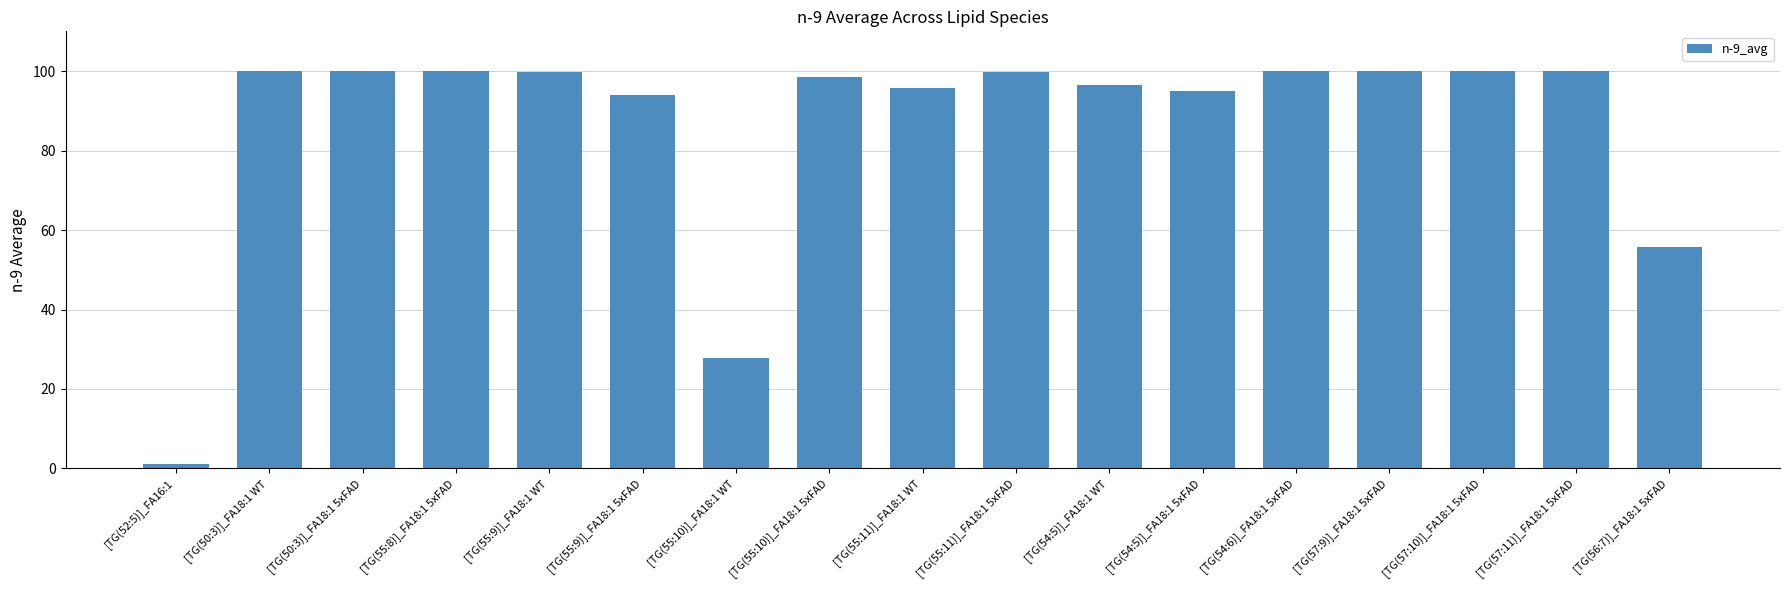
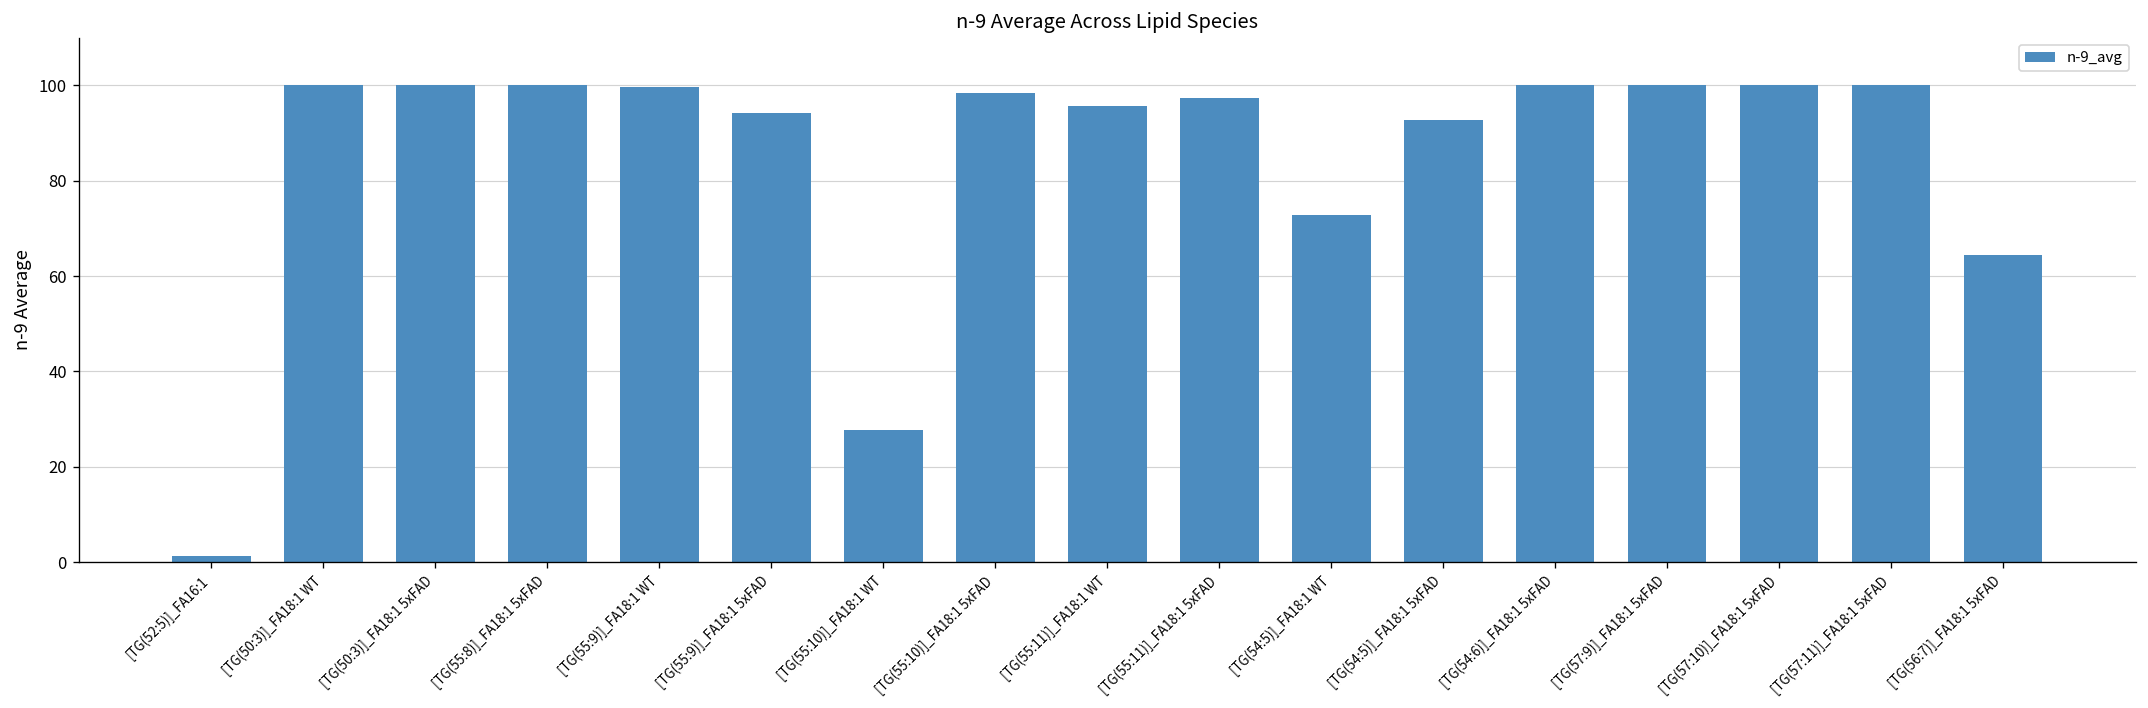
[TG(55:11)]_FA18:1 5xFAD: 100 -> 97
[TG(54:5)]_FA18:1 WT: 96 -> 73
[TG(54:5)]_FA18:1 5xFAD: 95 -> 93
[TG(56:7)]_FA18:1 5xFAD: 56 -> 64
